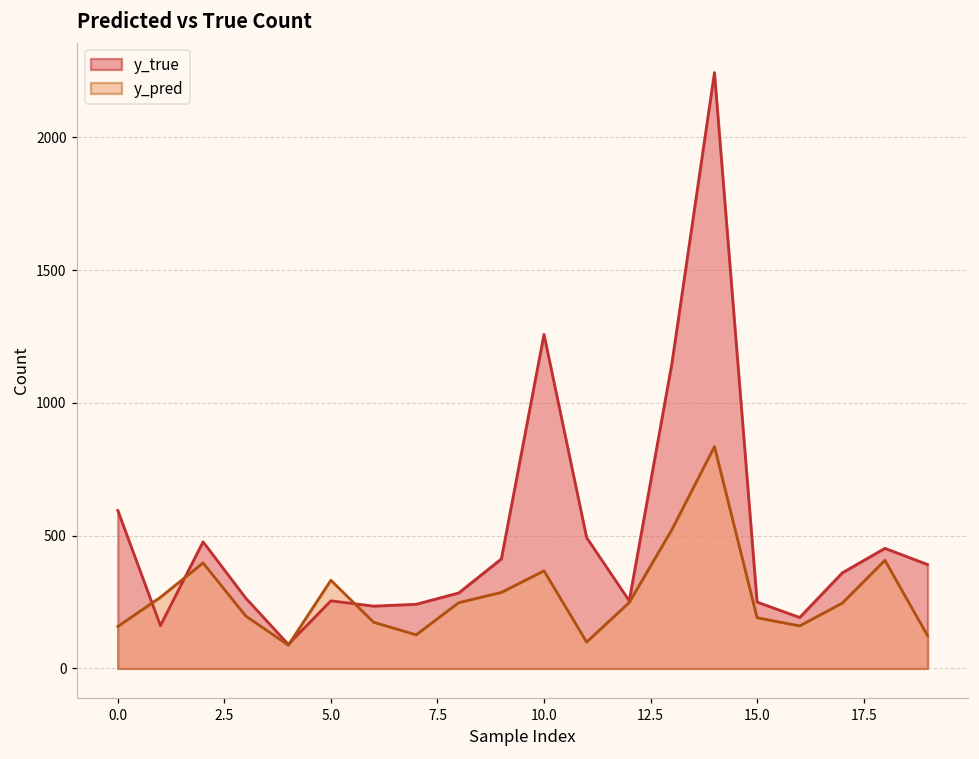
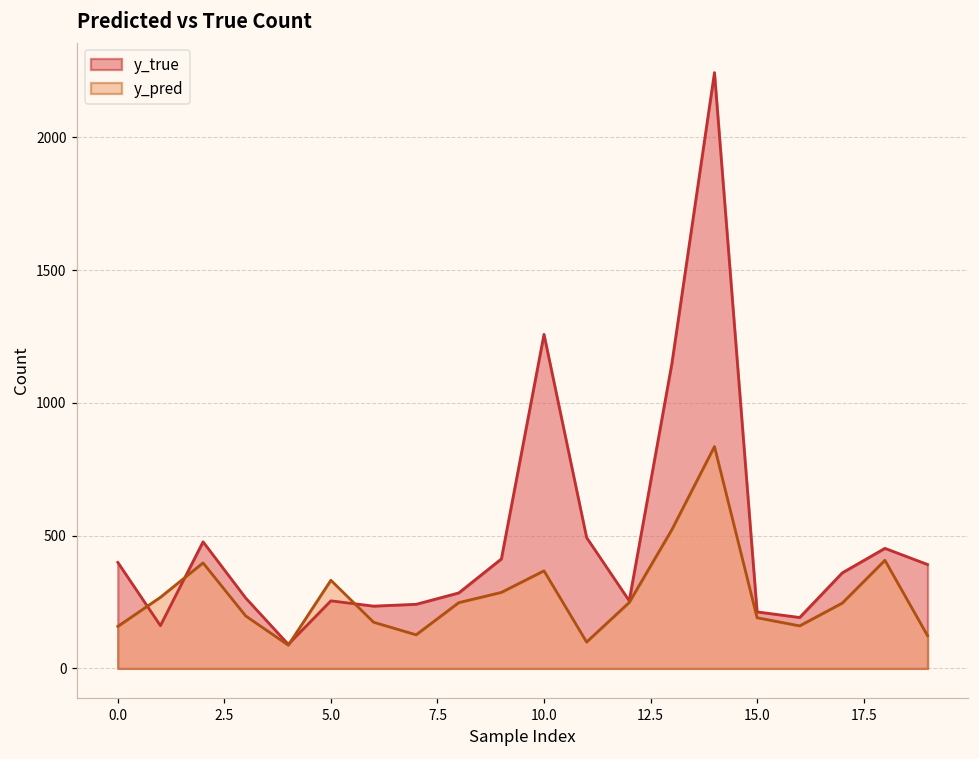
y_true, 0.0: 590 -> 400
y_true, 15.0: 250 -> 210
